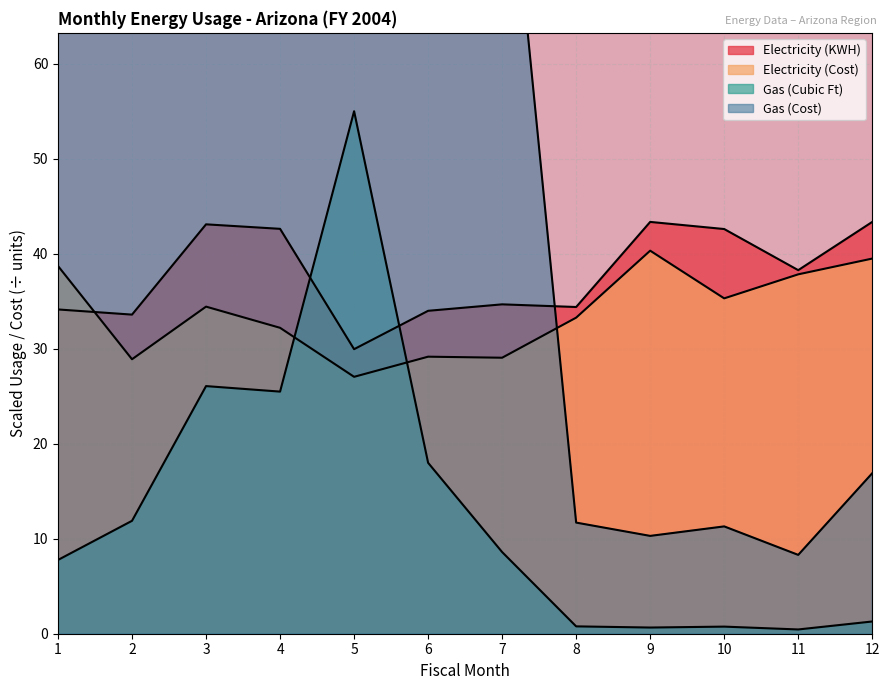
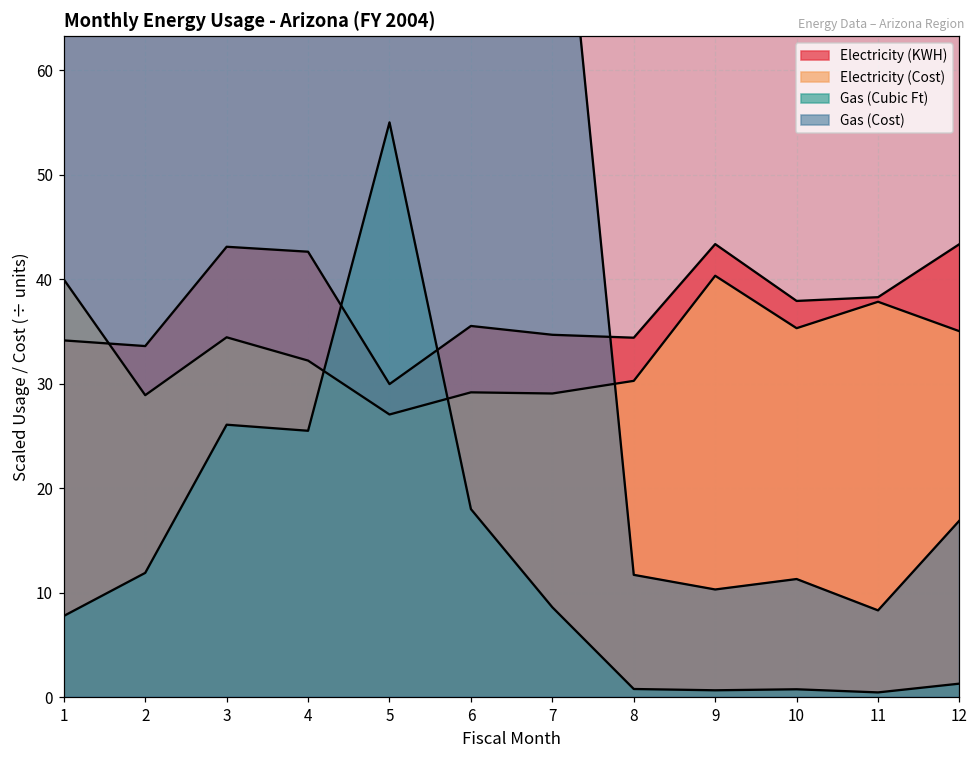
Electricity (Cost), 1: 39 -> 40
Electricity (KWH), 6: 34 -> 36
Electricity (Cost), 8: 33 -> 30
Electricity (KWH), 10: 43 -> 38
Electricity (Cost), 12: 40 -> 35
